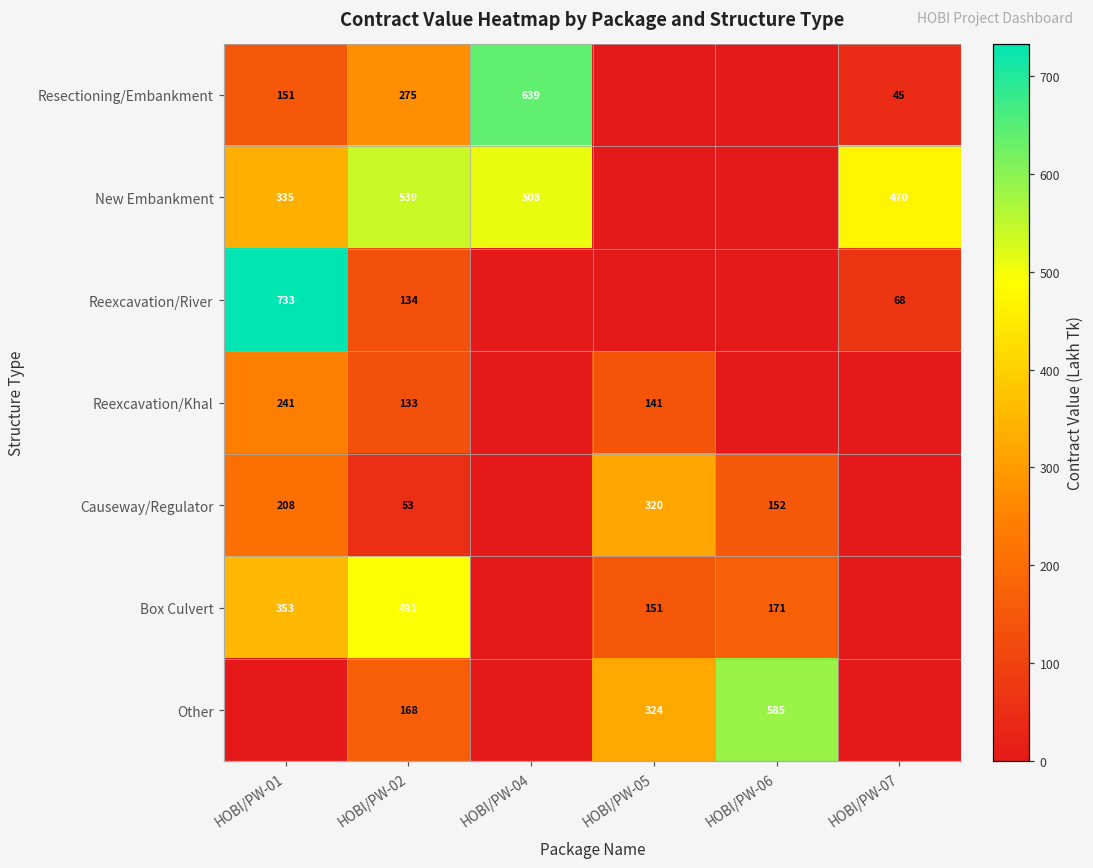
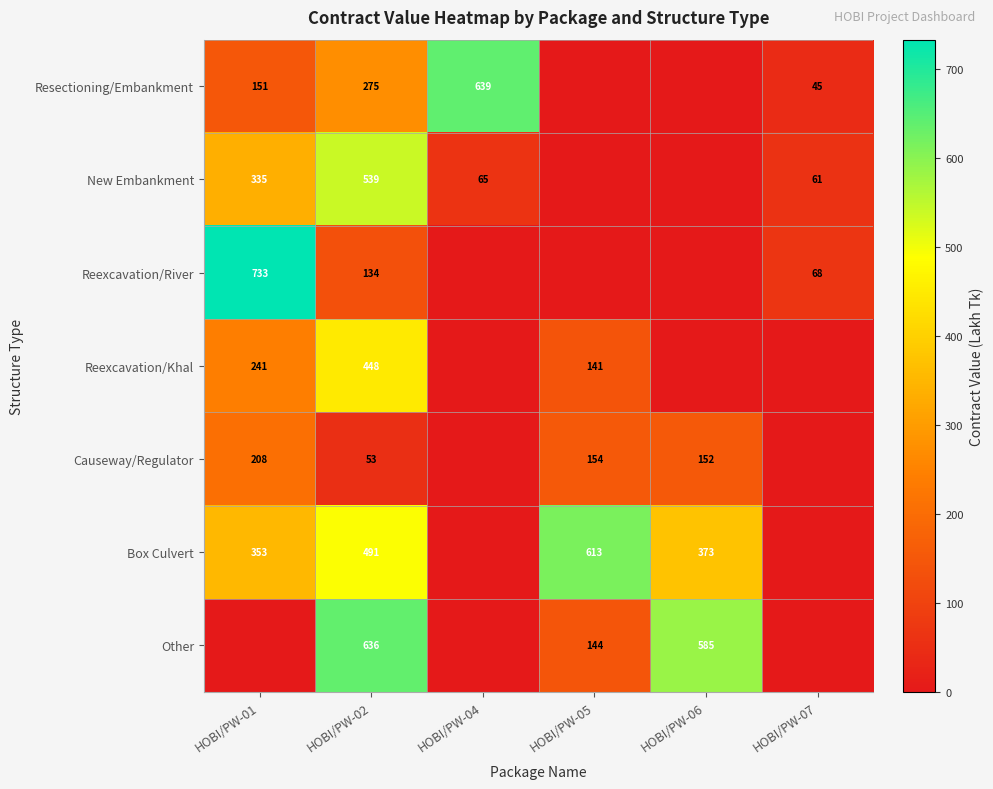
New Embankment, HOBI/PW-04: 508 -> 65
New Embankment, HOBI/PW-07: 470 -> 61
Reexcavation/Khal, HOBI/PW-02: 133 -> 448
Causeway/Regulator, HOBI/PW-05: 320 -> 154
Box Culvert, HOBI/PW-05: 151 -> 613
Box Culvert, HOBI/PW-06: 171 -> 373
Other, HOBI/PW-02: 168 -> 636
Other, HOBI/PW-05: 324 -> 144
